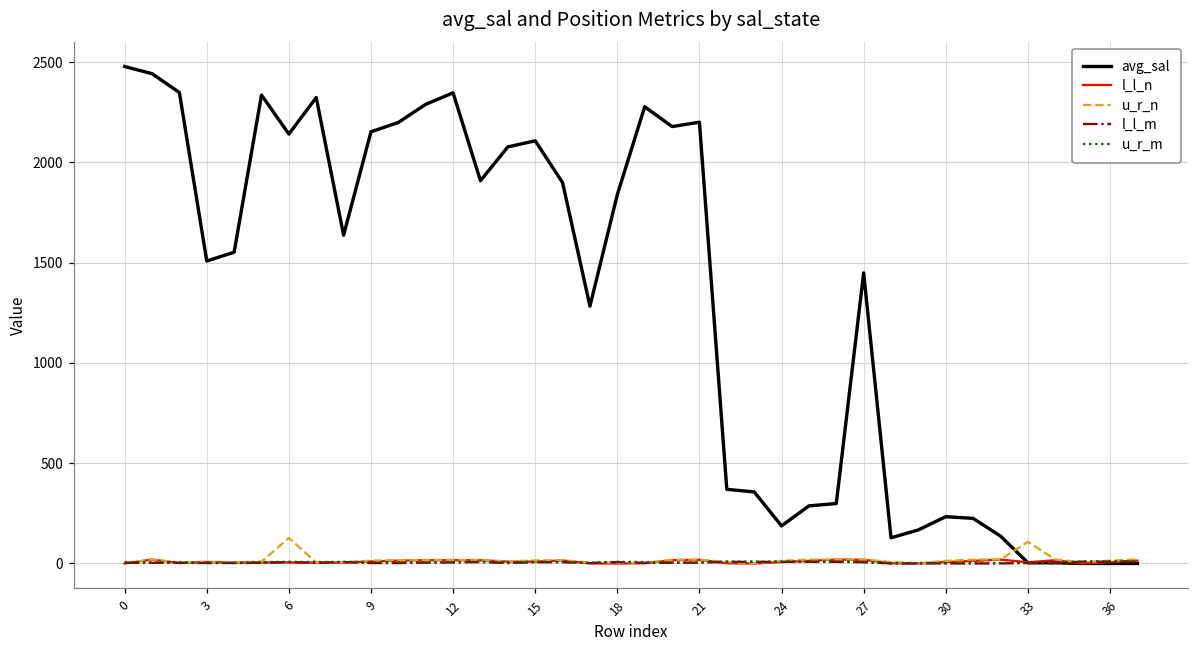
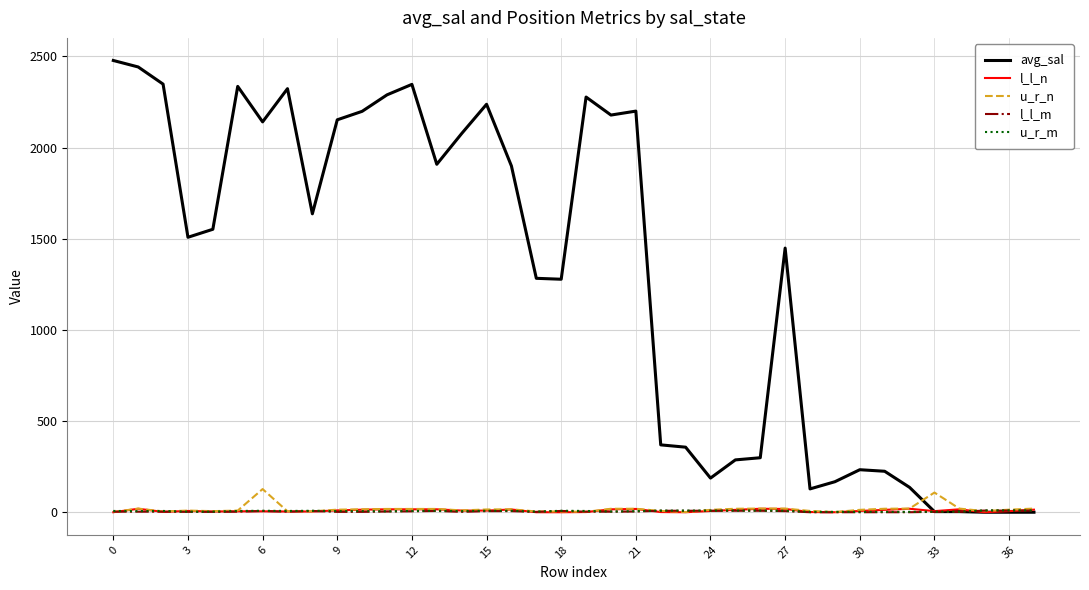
avg_sal, 15: 2110 -> 2240
avg_sal, 18: 1840 -> 1280
